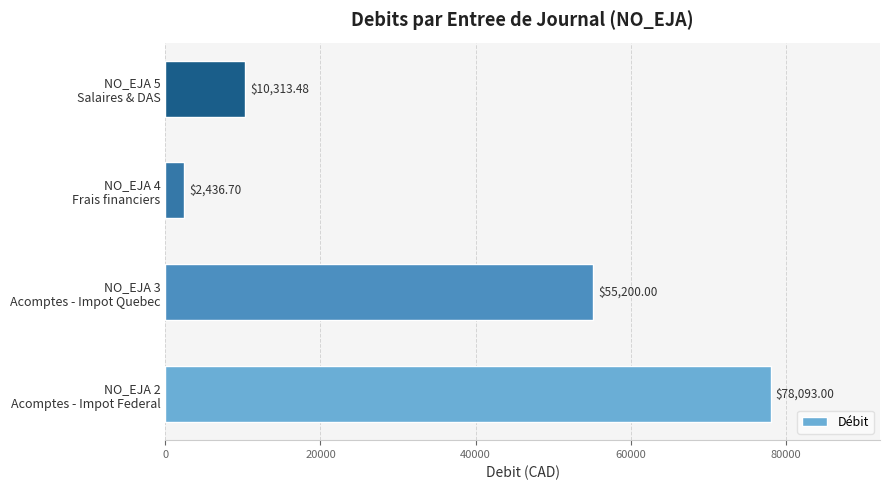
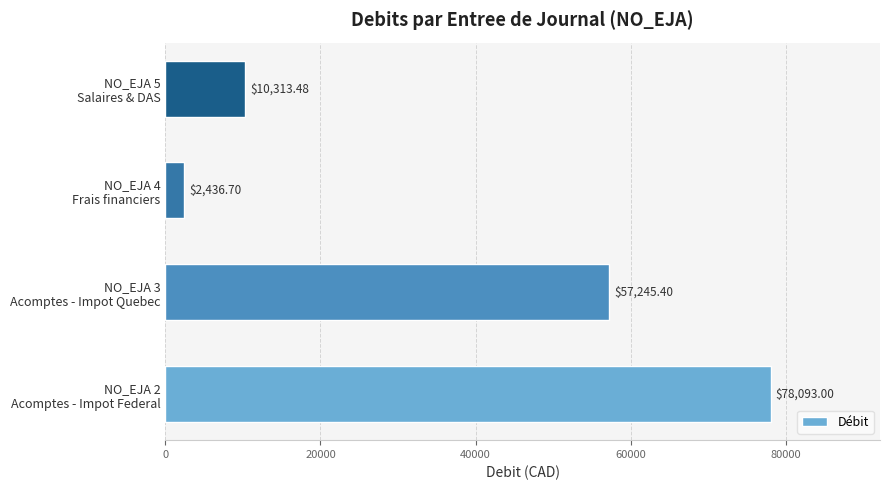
NO_EJA 3 Acomptes - Impot Quebec: $55,200.00 -> $57,245.40
